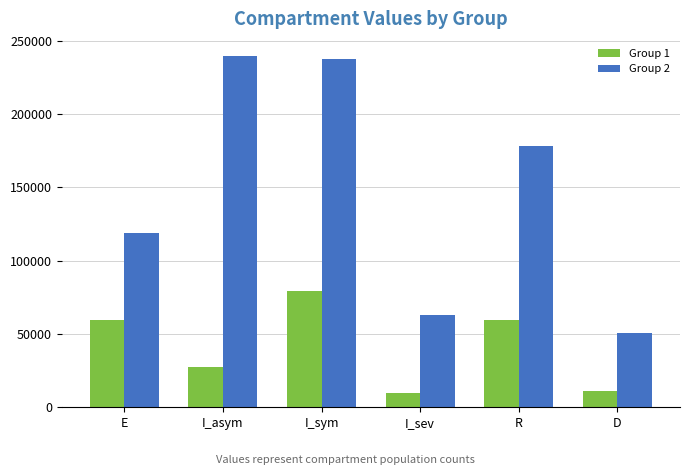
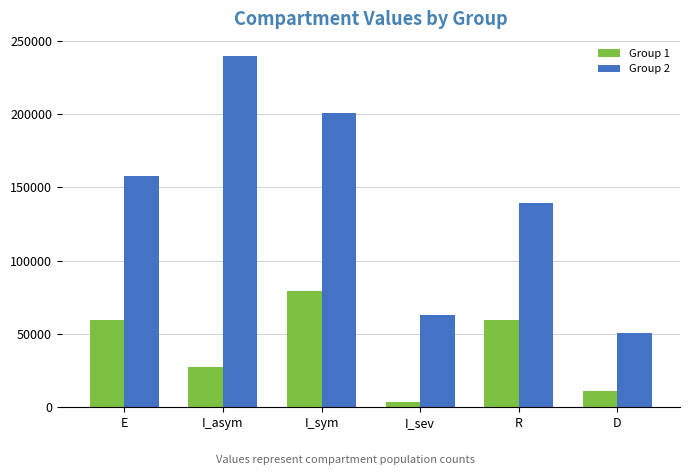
Group 2, E: 119000 -> 158000
Group 2, I_sym: 238000 -> 201000
Group 1, I_sev: 10000 -> 4000
Group 2, R: 178000 -> 139000
